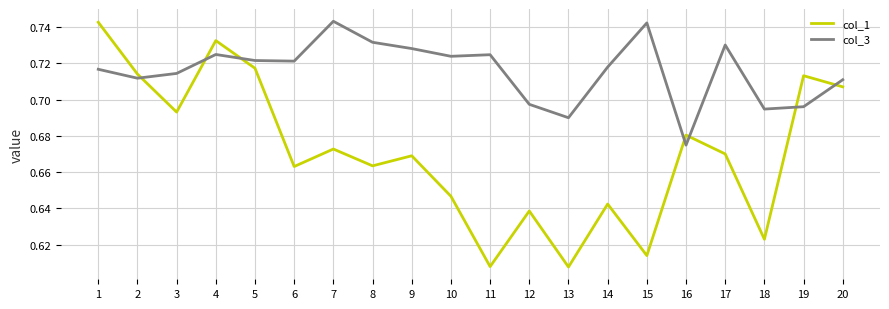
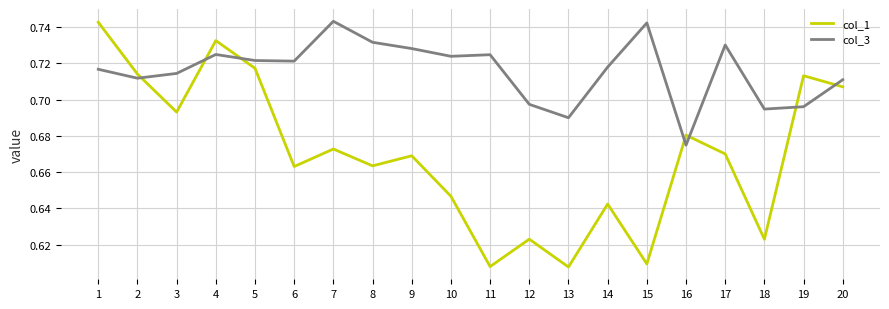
col_1, 12: 0.639 -> 0.623
col_1, 15: 0.614 -> 0.609
